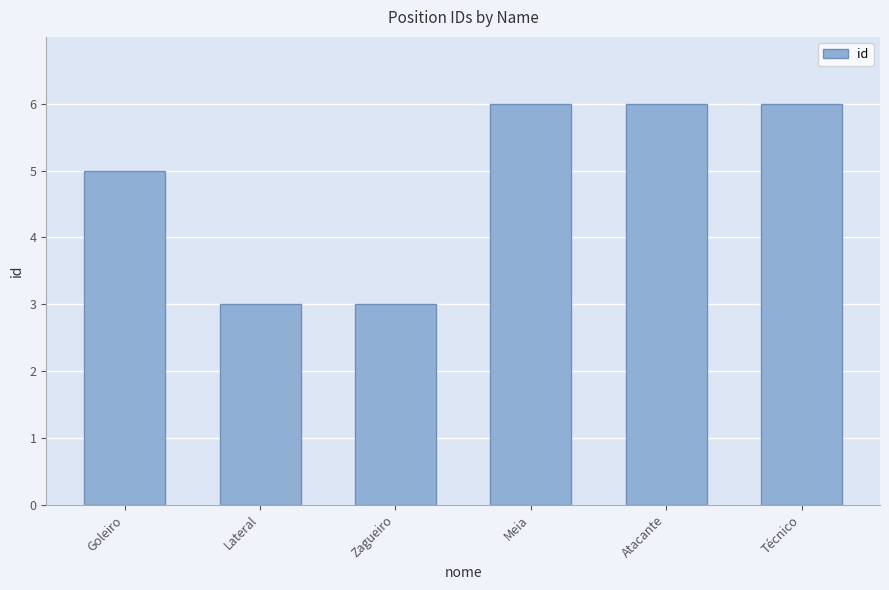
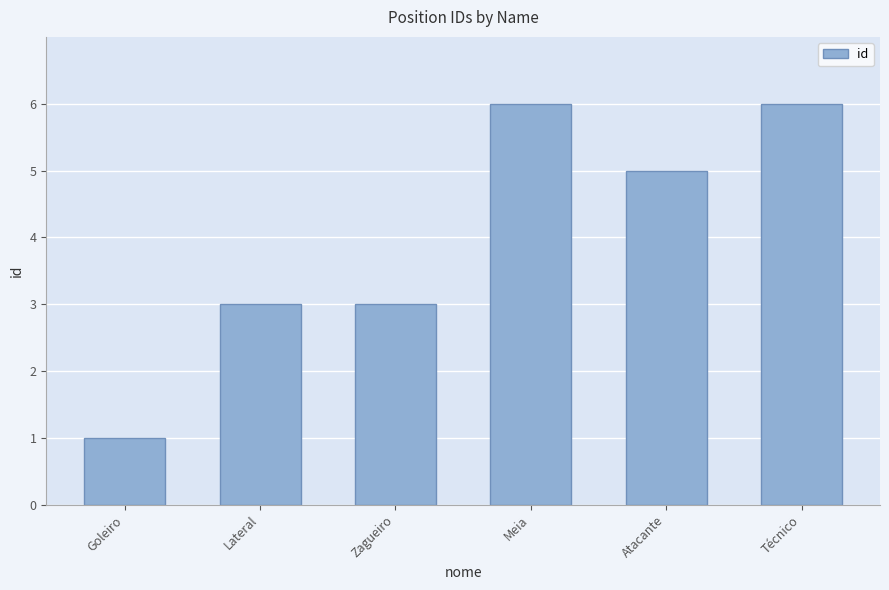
Goleiro: 5 -> 1
Atacante: 6 -> 5
